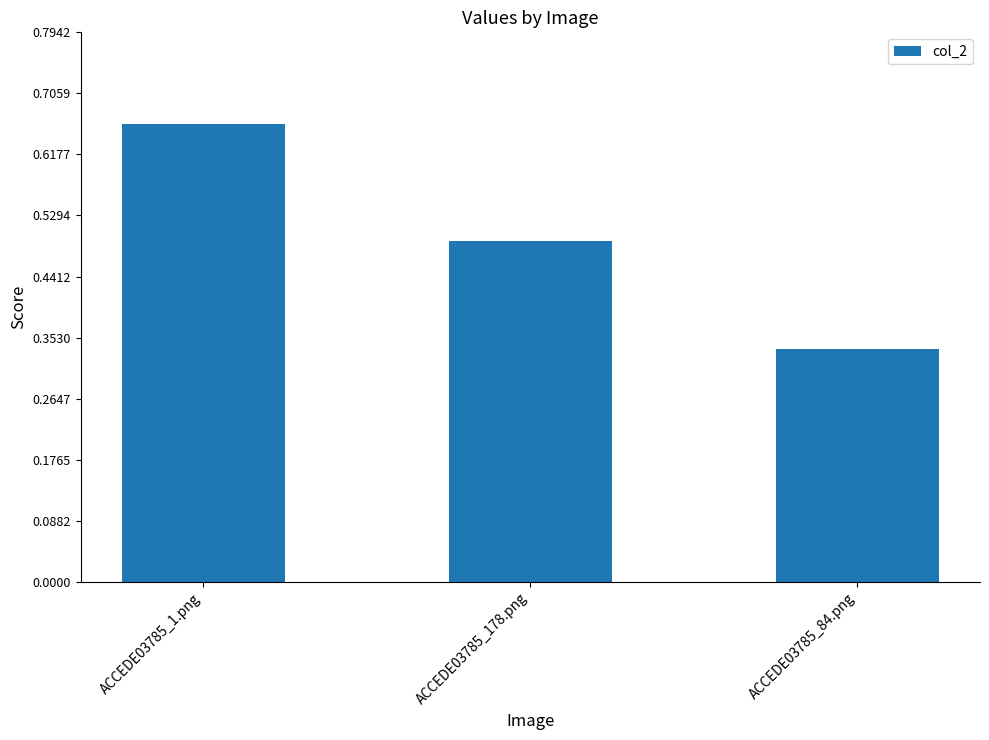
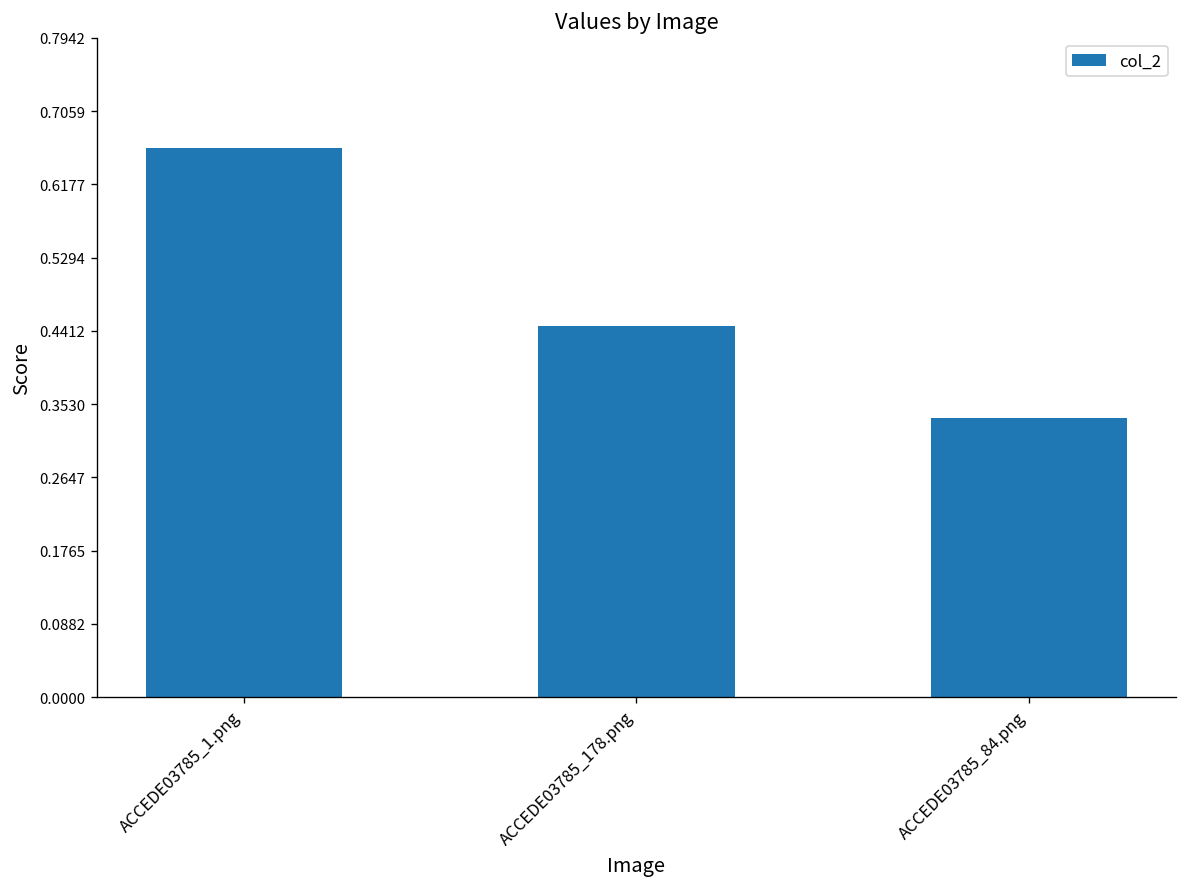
ACCEDE03785_178.png: 0.49 -> 0.45
